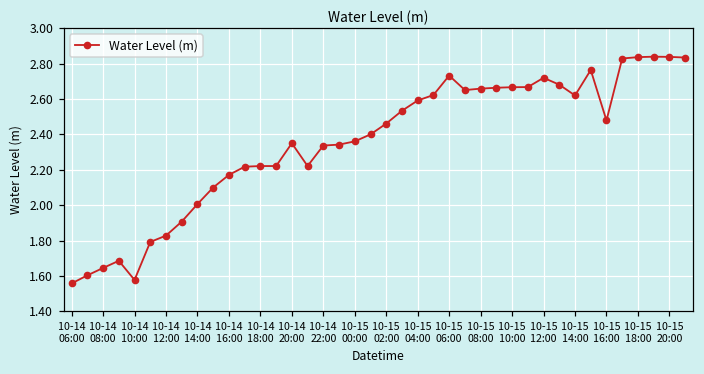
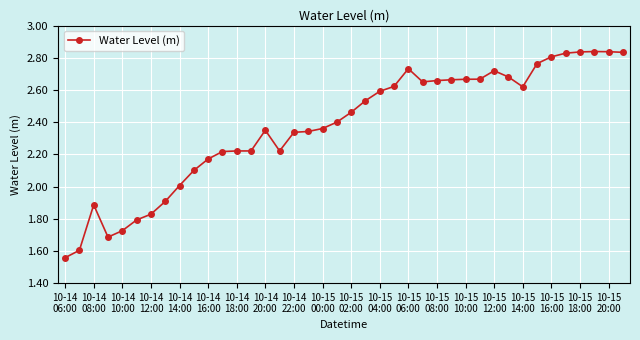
10-14 08:00: 1.65 -> 1.89
10-14 10:00: 1.58 -> 1.73
10-15 16:00: 2.48 -> 2.81
